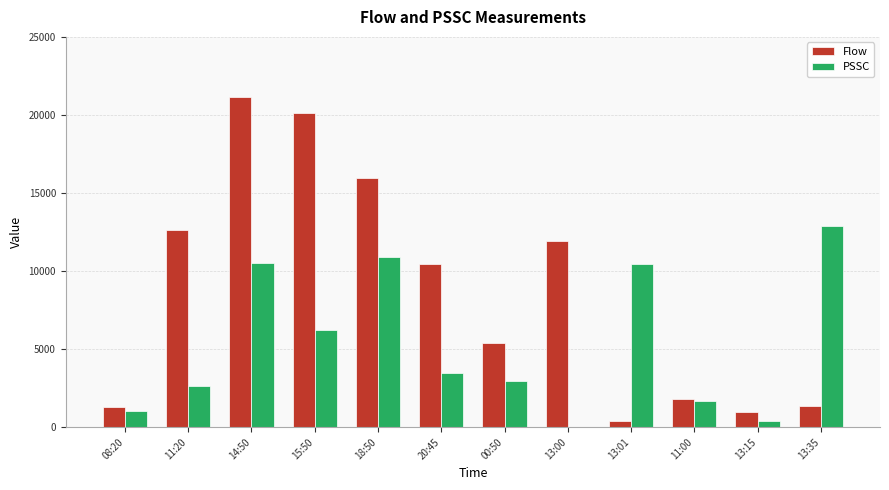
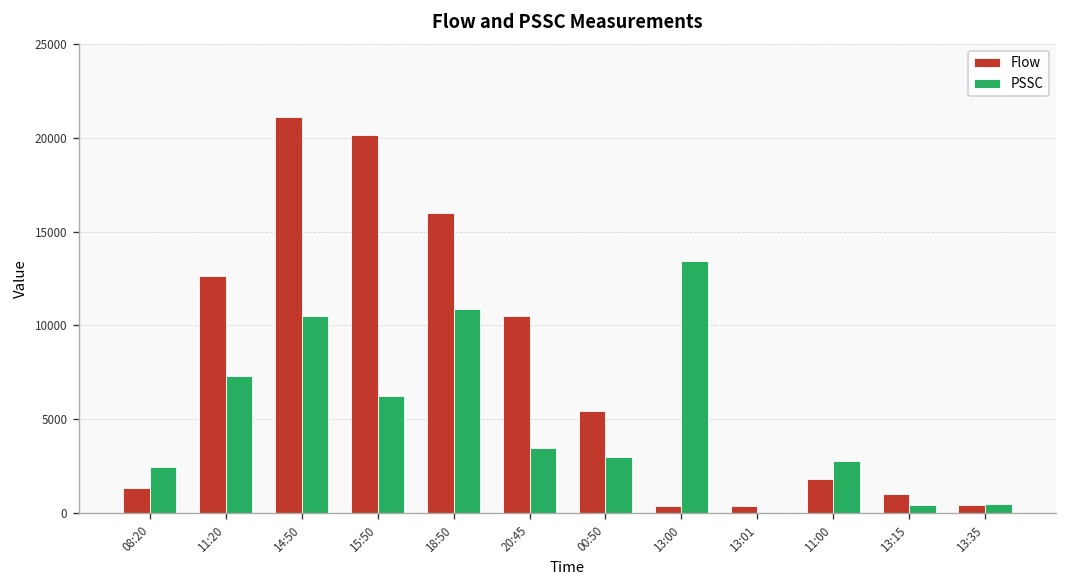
PSSC, 08:20: 1000 -> 2400
PSSC, 11:20: 2600 -> 7300
Flow, 13:00: 11900 -> 400
PSSC, 13:00: 0 -> 13400
PSSC, 13:01: 10400 -> 0
PSSC, 11:00: 1700 -> 2700
Flow, 13:35: 1300 -> 400
PSSC, 13:35: 12900 -> 500
